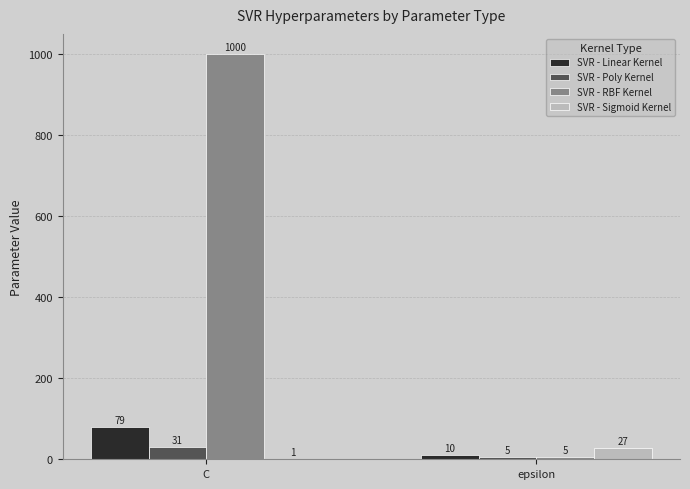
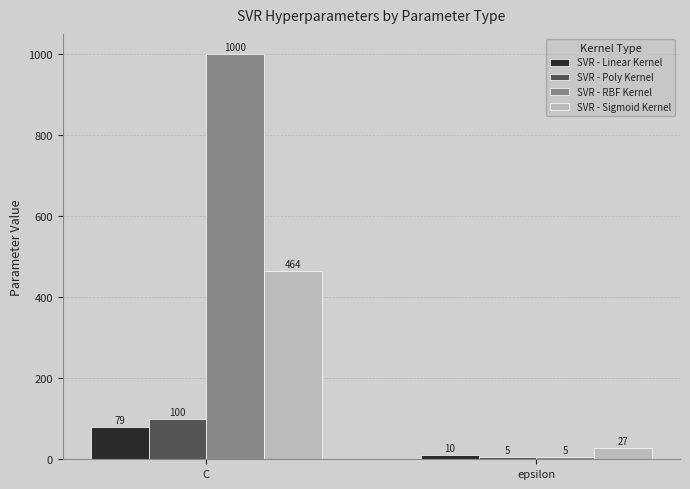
SVR - Poly Kernel, C: 31 -> 100
SVR - Sigmoid Kernel, C: 1 -> 464
